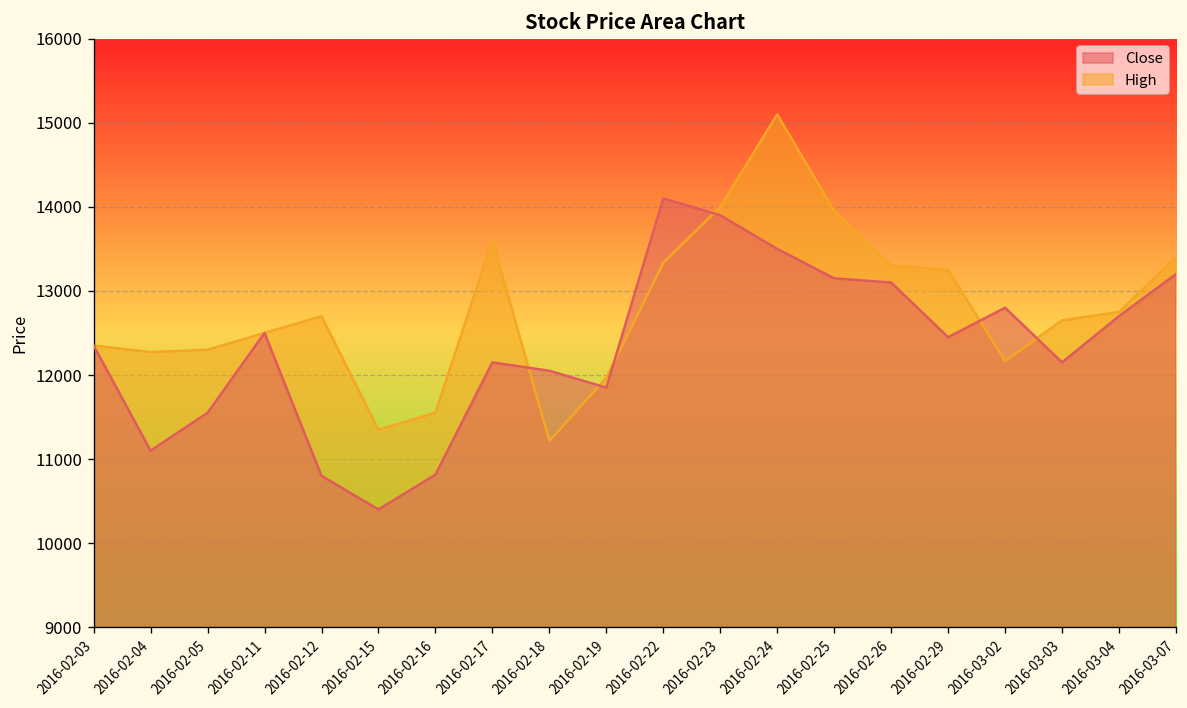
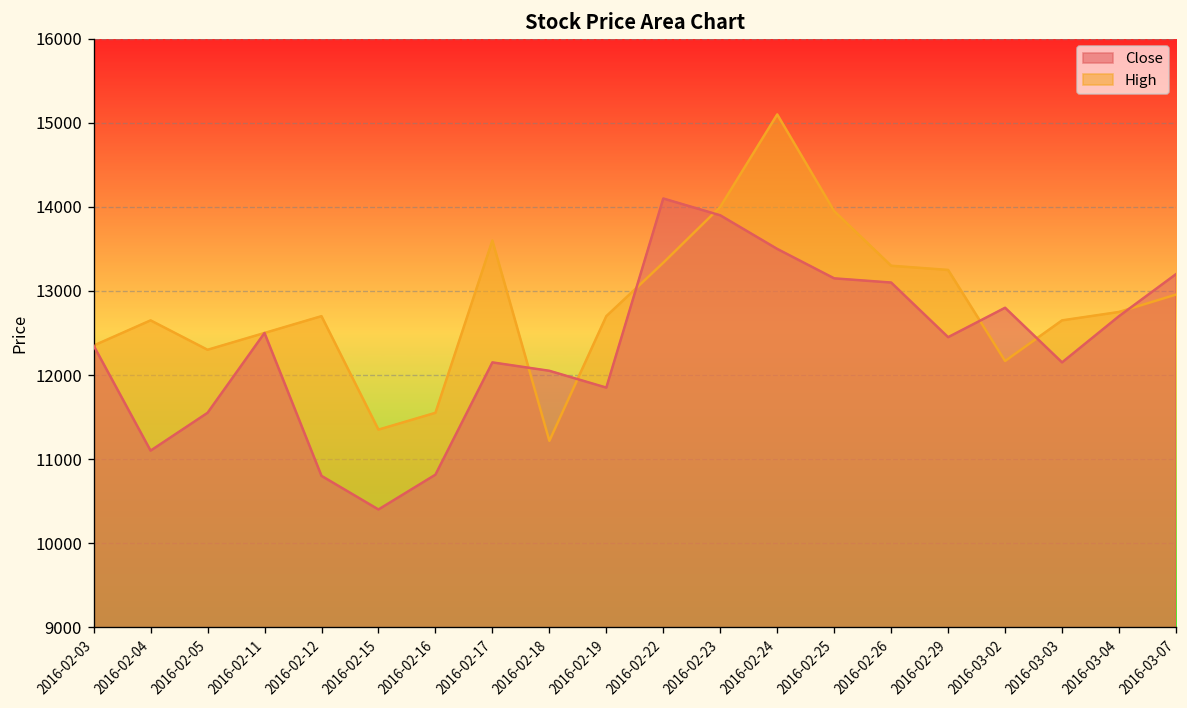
High, 2016-02-04: 12300 -> 12700
High, 2016-02-19: 12000 -> 12700
High, 2016-03-07: 13400 -> 13000
